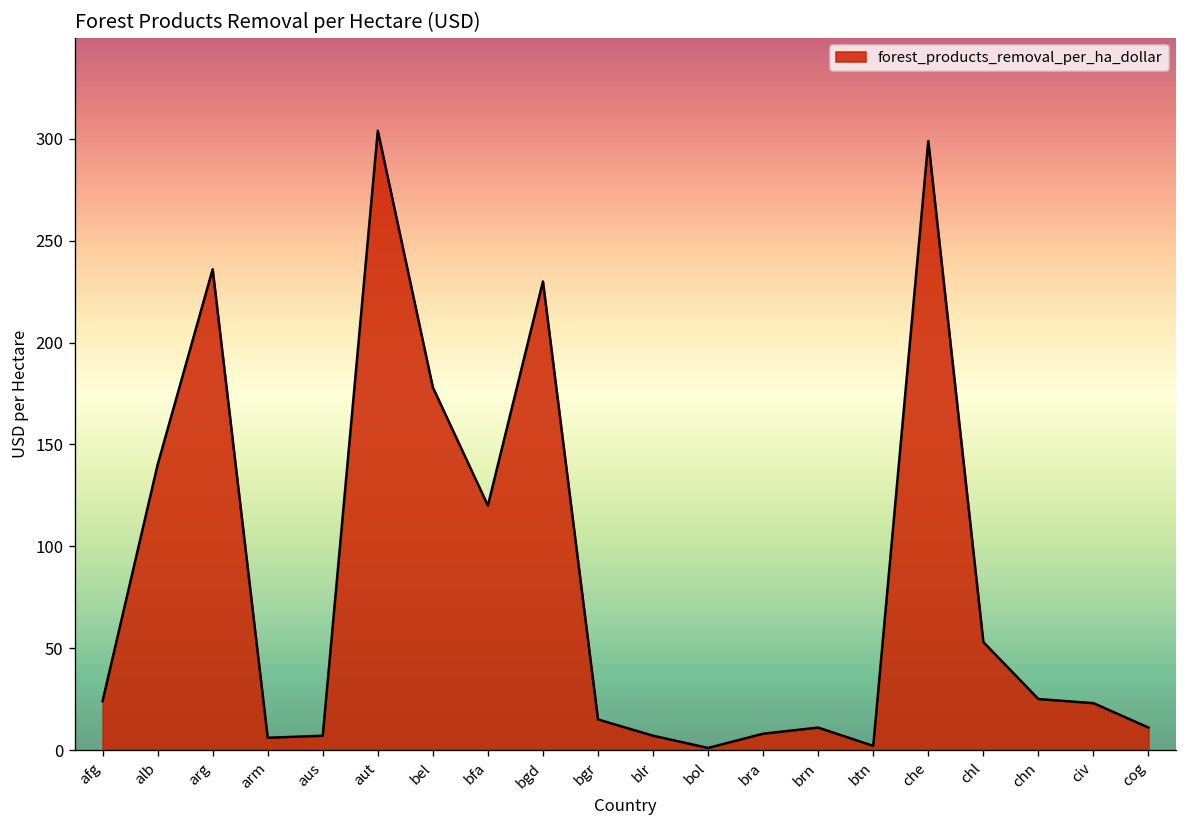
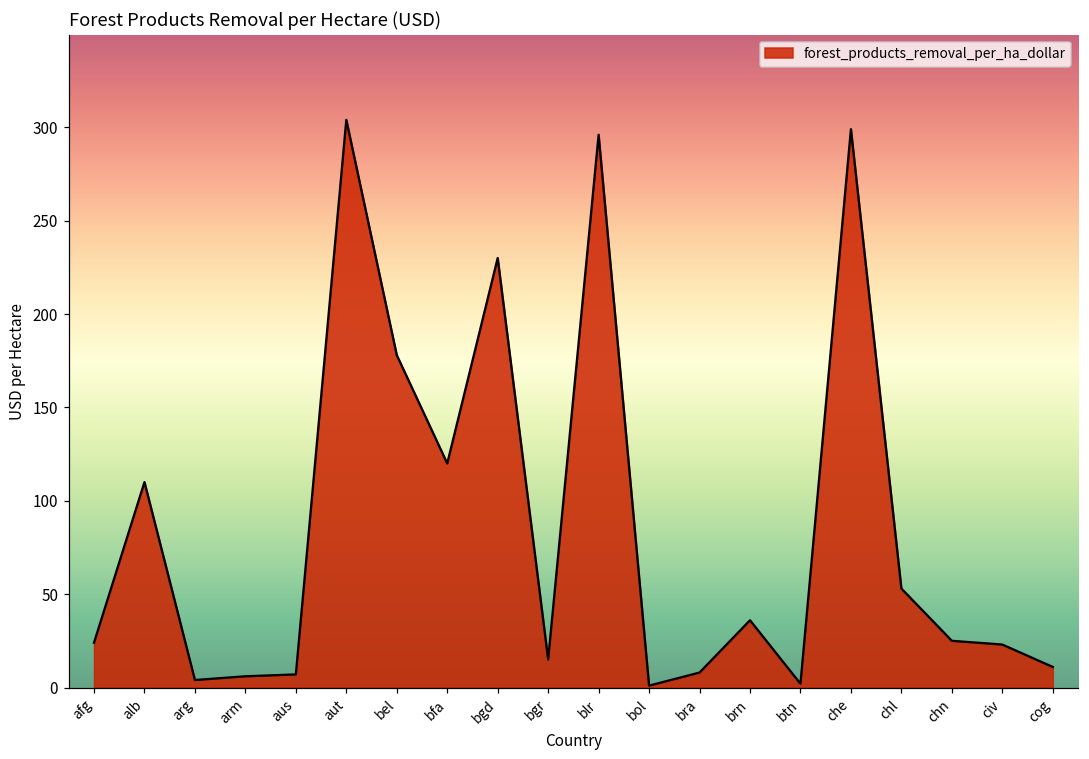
alb: 140 -> 110
arg: 236 -> 4
blr: 7 -> 296
brn: 11 -> 36
